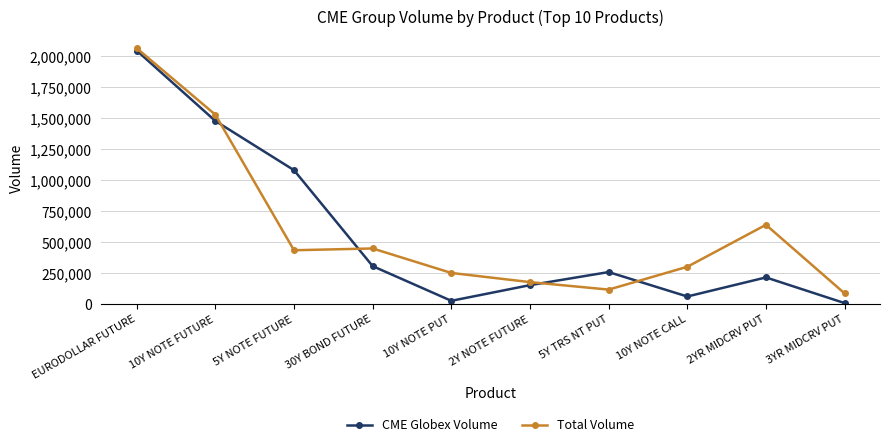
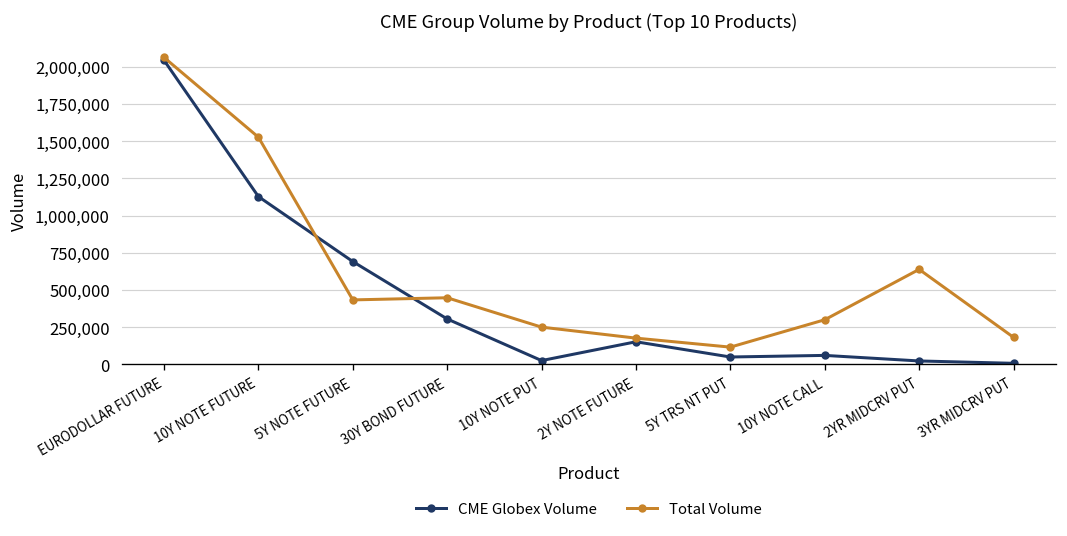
CME Globex Volume, 10Y NOTE FUTURE: 1,480,000 -> 1,130,000
CME Globex Volume, 5Y NOTE FUTURE: 1,080,000 -> 690,000
CME Globex Volume, 5Y TRS NT PUT: 260,000 -> 50,000
CME Globex Volume, 2YR MIDCRV PUT: 210,000 -> 20,000
Total Volume, 3YR MIDCRV PUT: 90,000 -> 180,000
